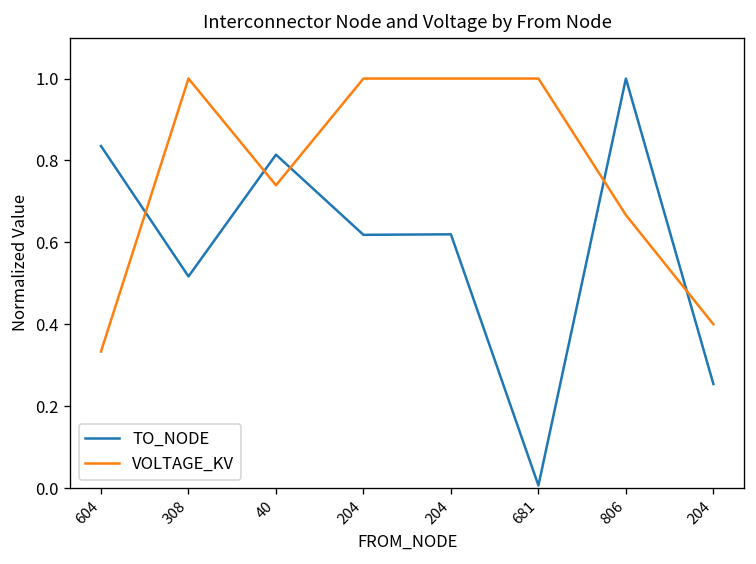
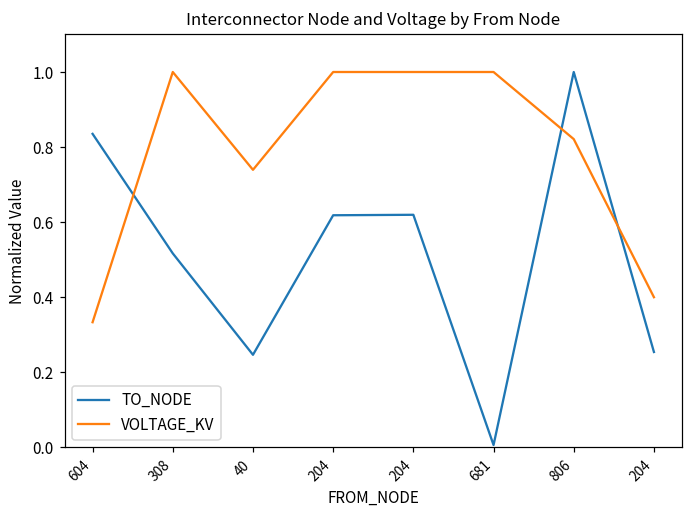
TO_NODE, 40: 0.81 -> 0.25
VOLTAGE_KV, 806: 0.67 -> 0.82
